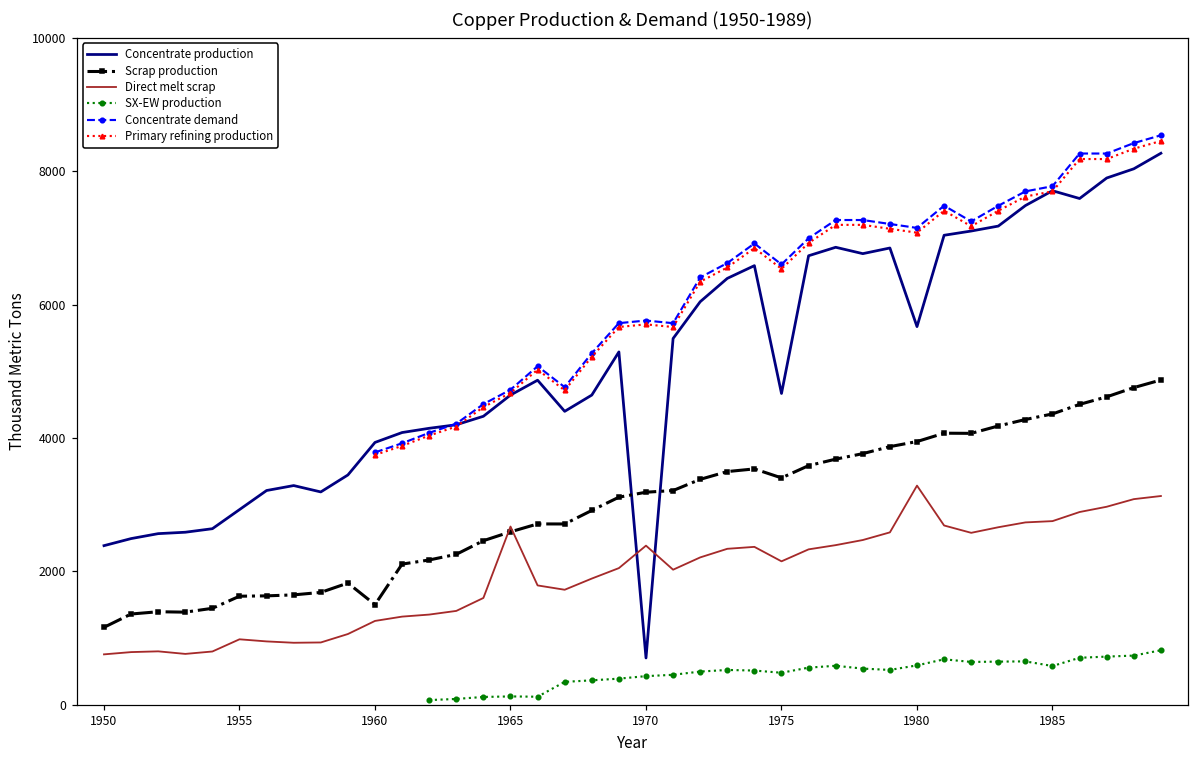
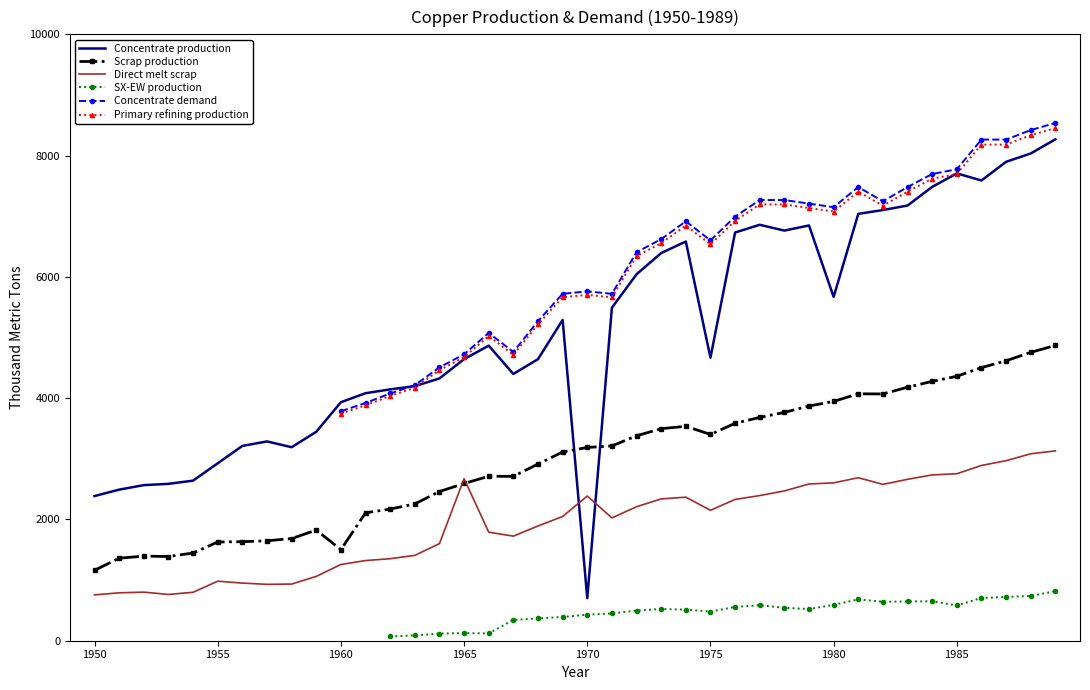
Direct melt scrap, 1980: 3300 -> 2600
